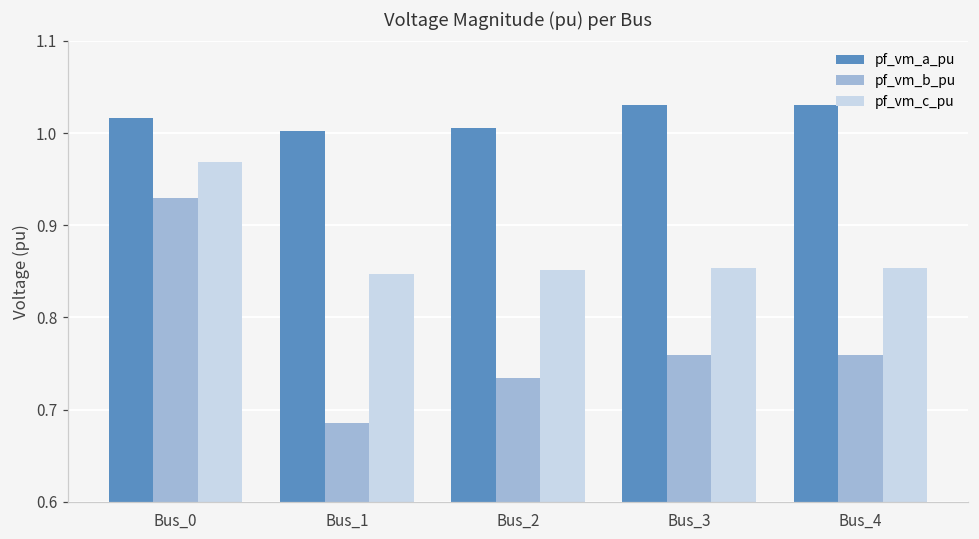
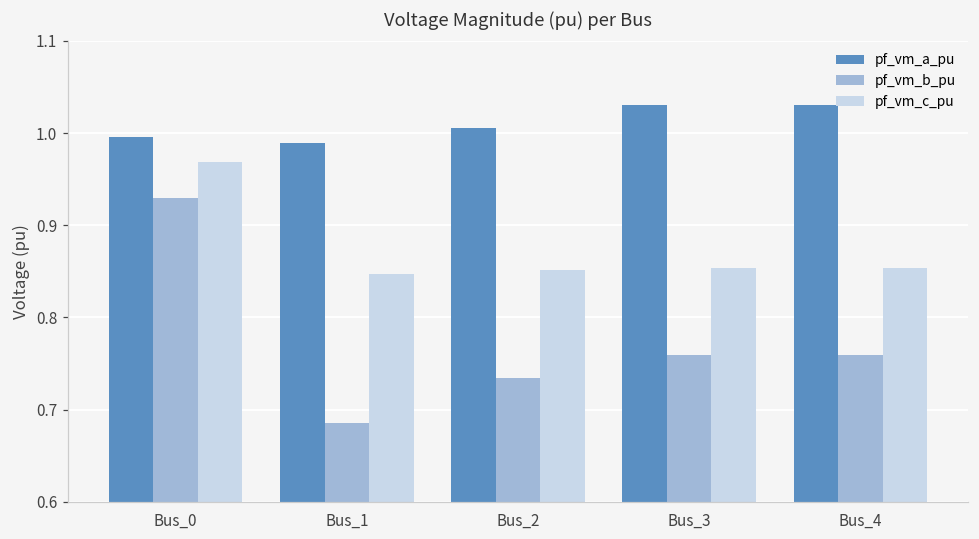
pf_vm_a_pu, Bus_0: 1.02 -> 1.00
pf_vm_a_pu, Bus_1: 1.00 -> 0.99
